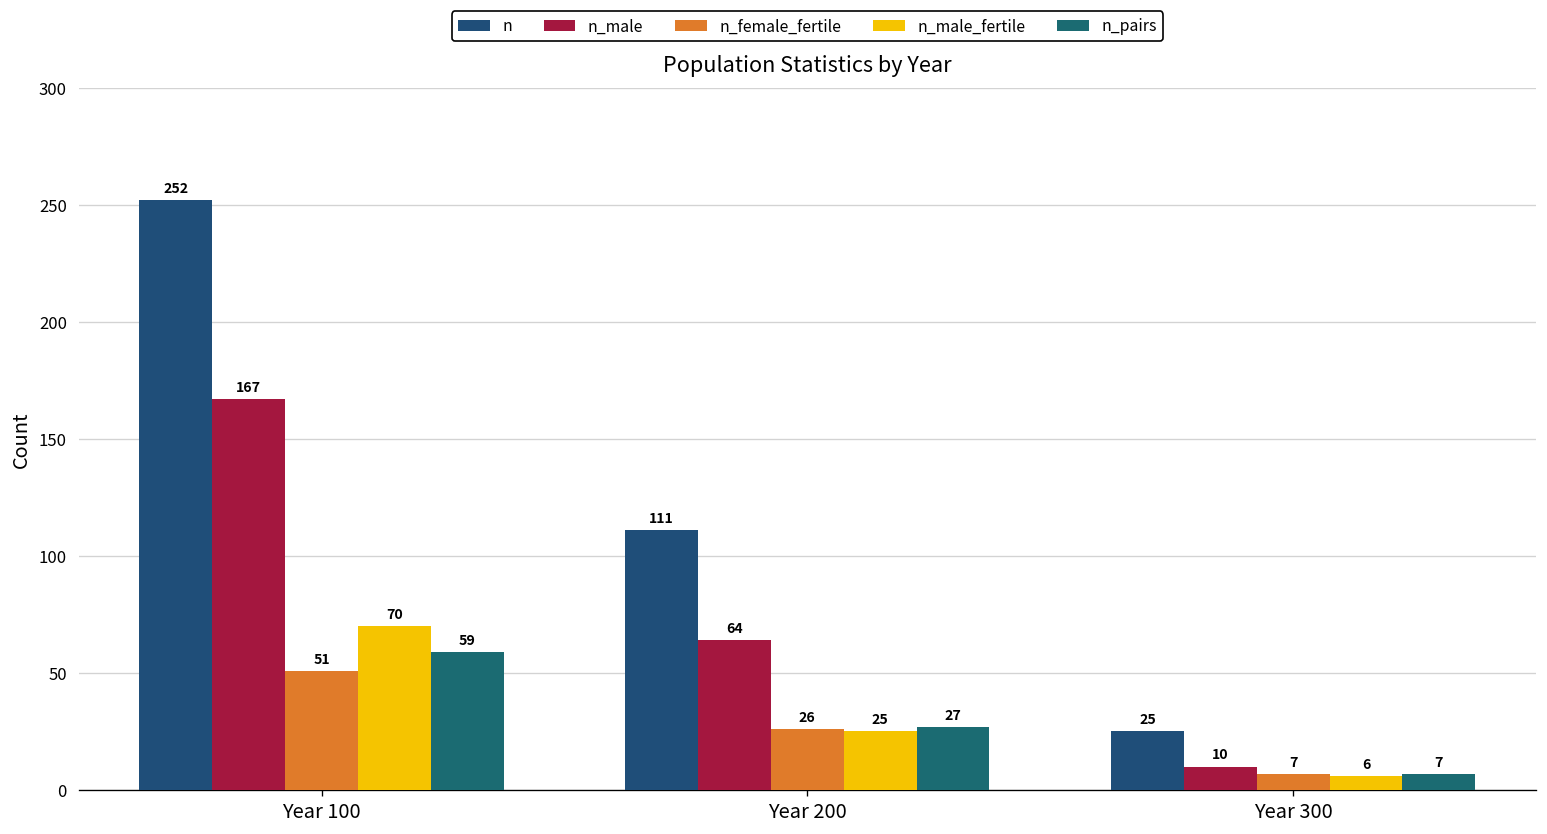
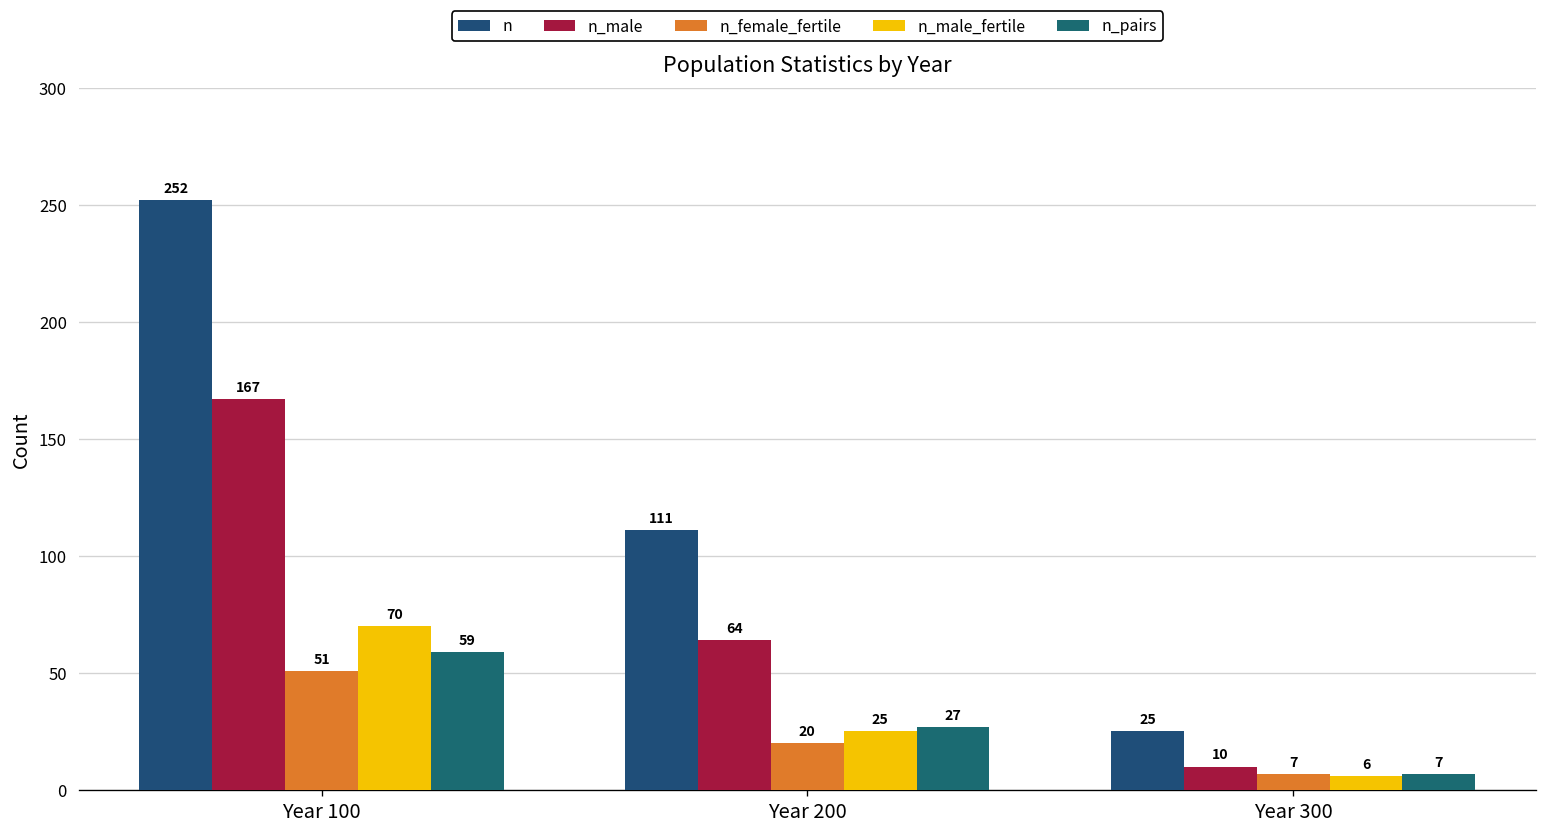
n_female_fertile, Year 200: 26 -> 20
